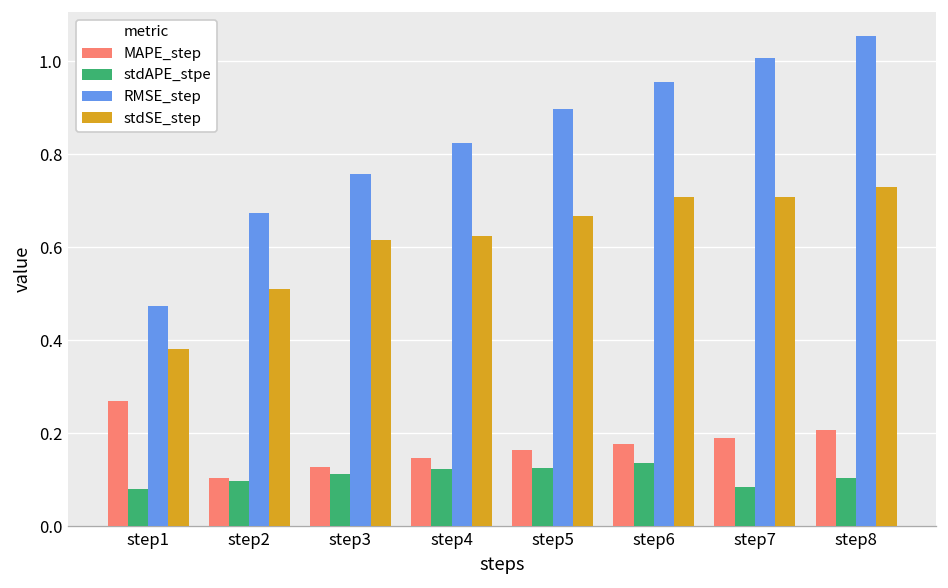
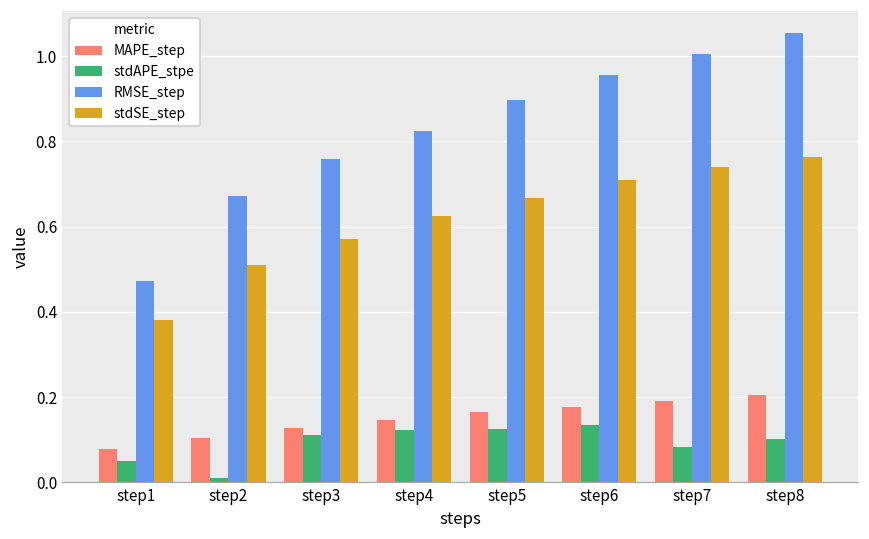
MAPE_step, step1: 0.27 -> 0.08
stdAPE_stpe, step1: 0.08 -> 0.05
stdAPE_stpe, step2: 0.10 -> 0.01
stdSE_step, step3: 0.62 -> 0.57
stdSE_step, step7: 0.71 -> 0.74
stdSE_step, step8: 0.73 -> 0.76
